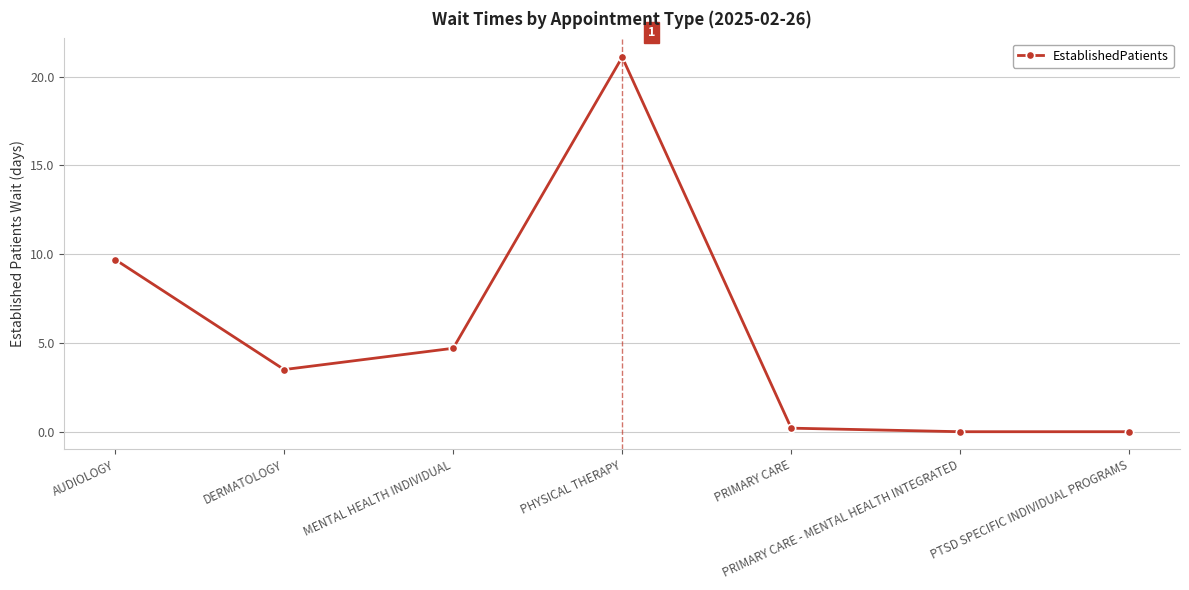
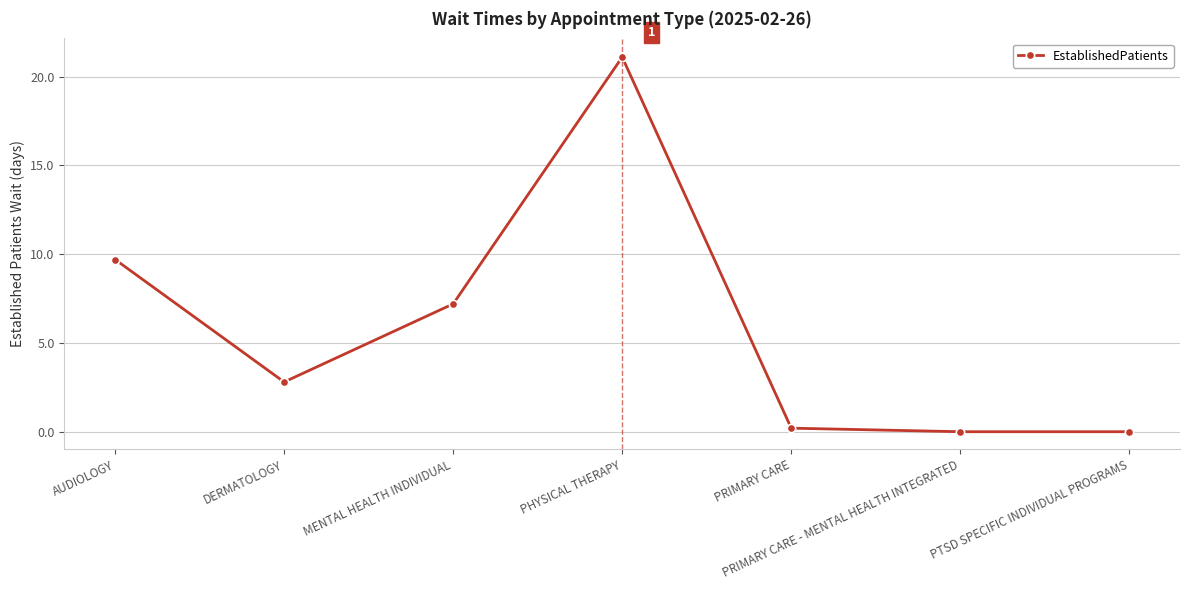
DERMATOLOGY: 3.5 -> 2.8
MENTAL HEALTH INDIVIDUAL: 4.7 -> 7.2
